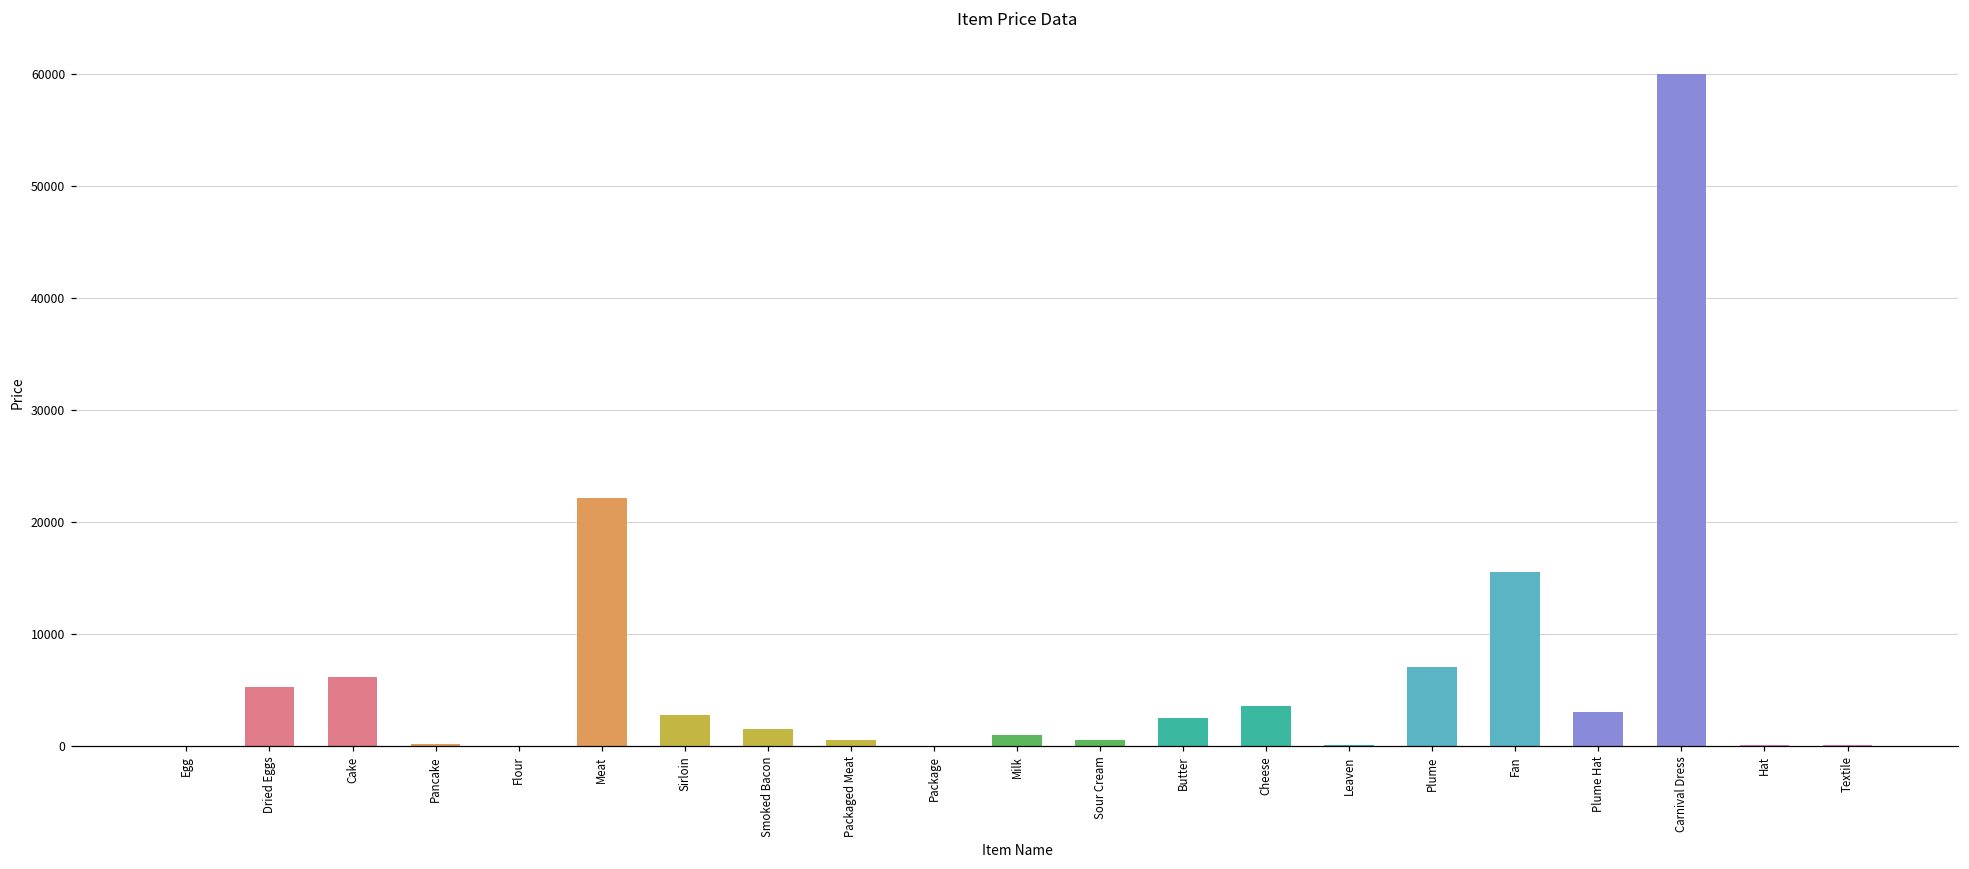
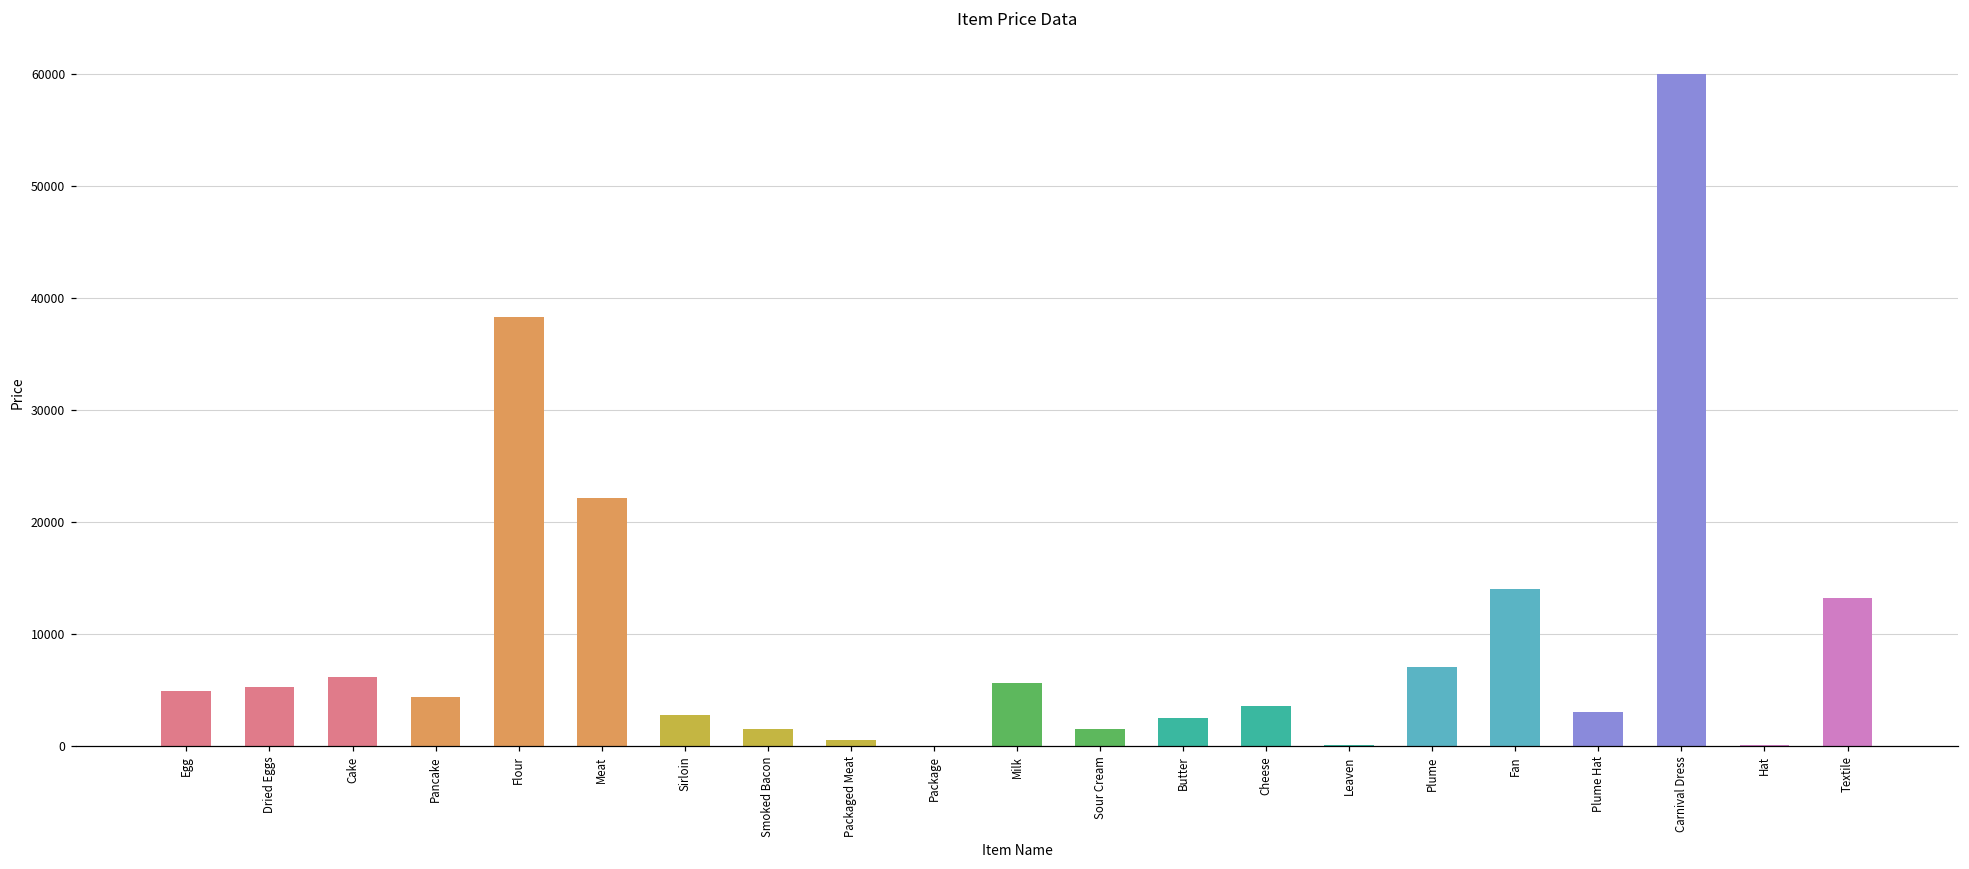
Egg: 0 -> 4900
Pancake: 200 -> 4400
Flour: 0 -> 38300
Milk: 1000 -> 5600
Sour Cream: 500 -> 1500
Fan: 15600 -> 14000
Textile: 0 -> 13200
